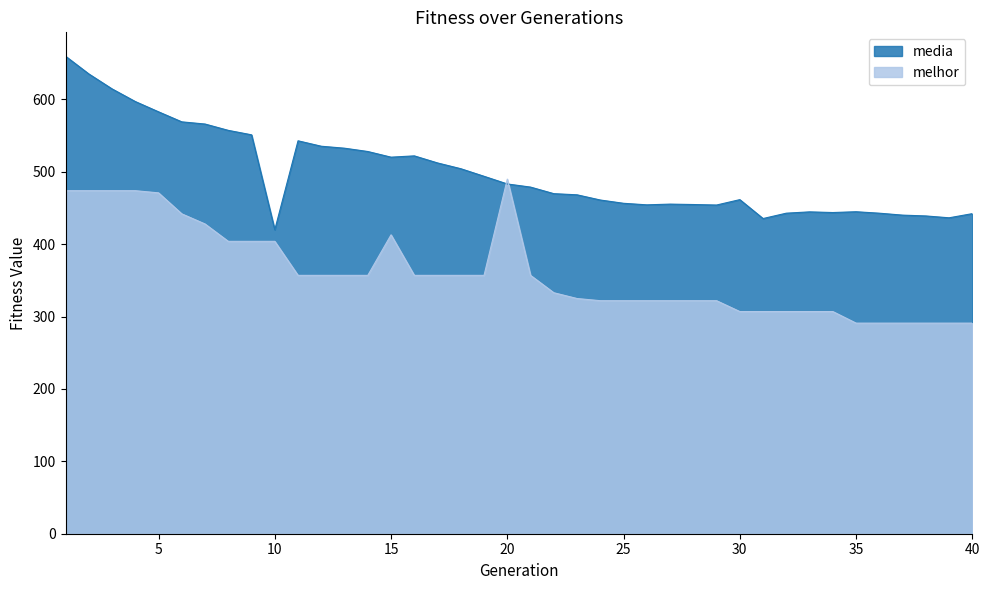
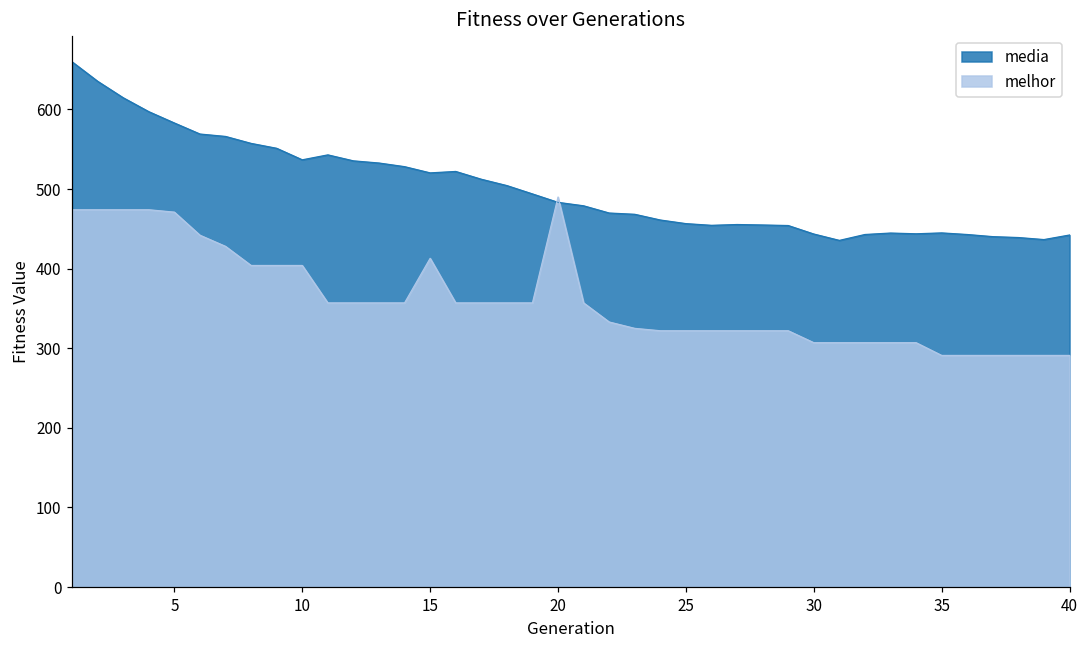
media, 10: 420 -> 540
media, 30: 460 -> 440
